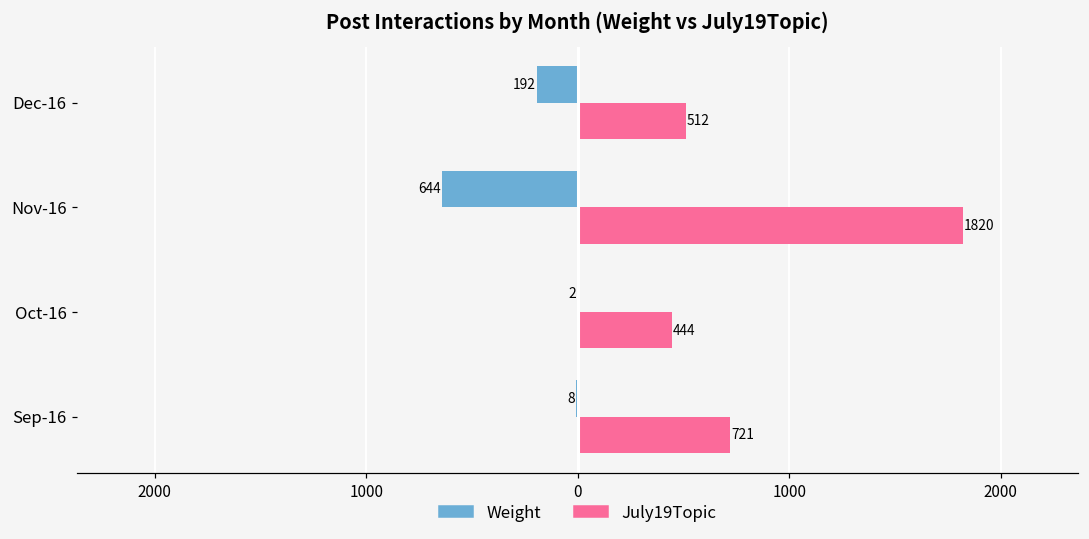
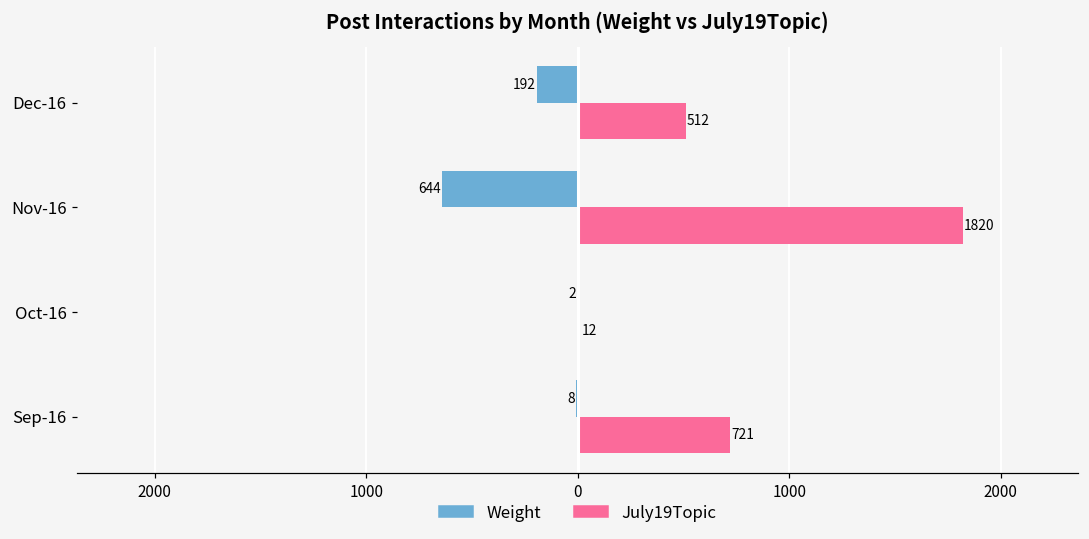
July19Topic, Oct-16: 444 -> 12
